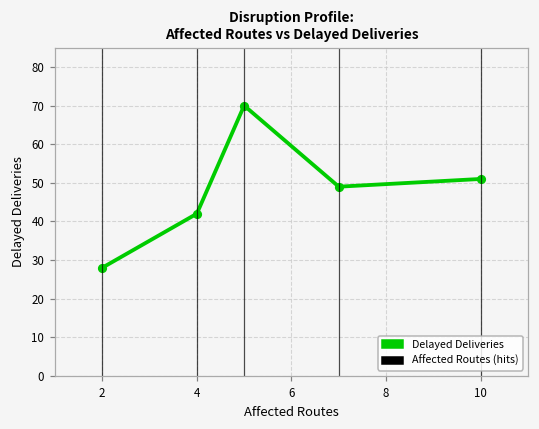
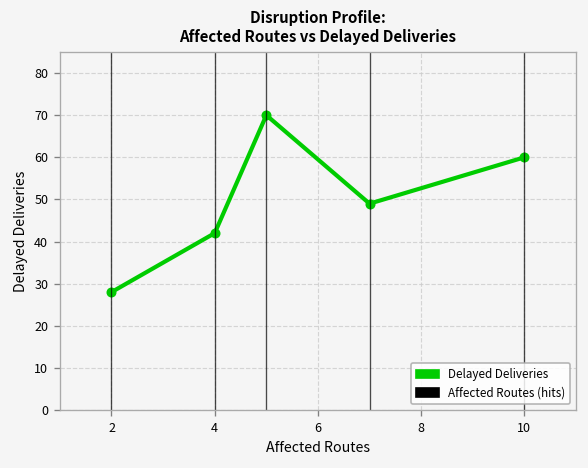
10: 51 -> 60
